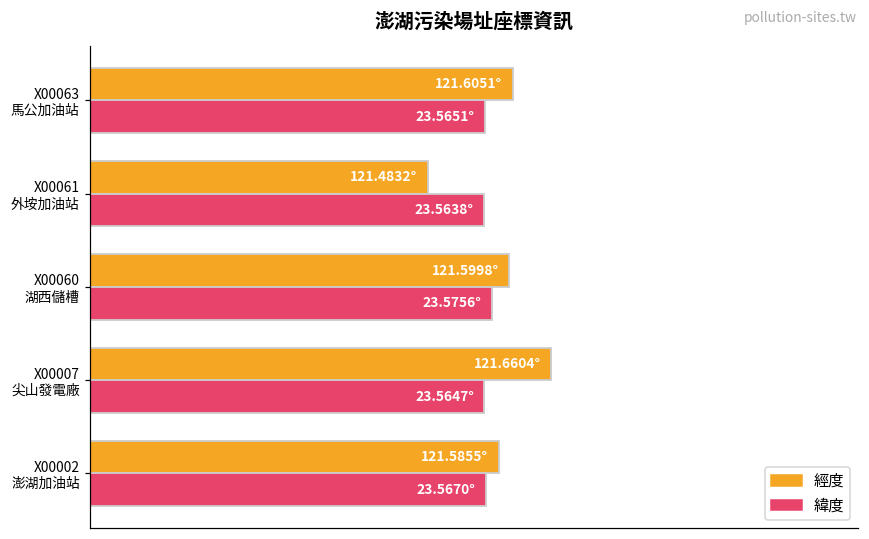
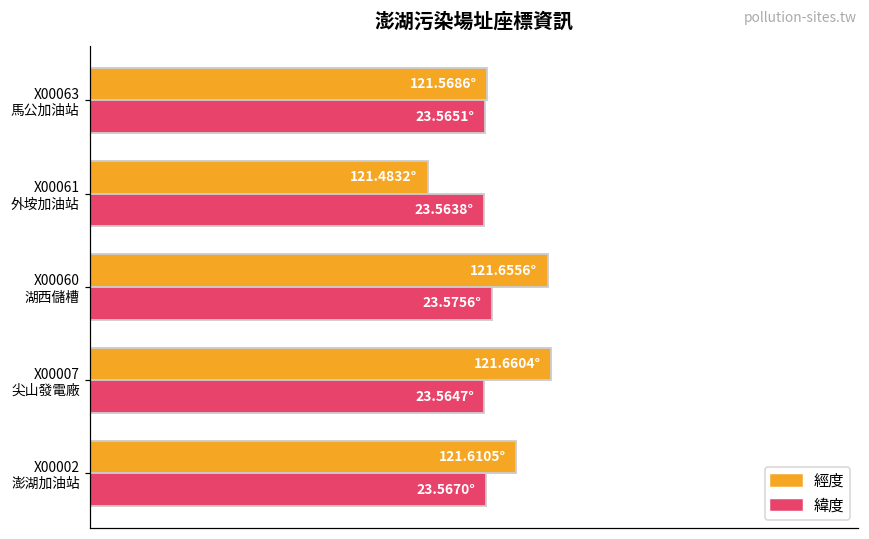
經度, X00063 馬公加油站: 121.6051° -> 121.5686°
經度, X00060 湖西儲槽: 121.5998° -> 121.6556°
經度, X00002 澎湖加油站: 121.5855° -> 121.6105°
